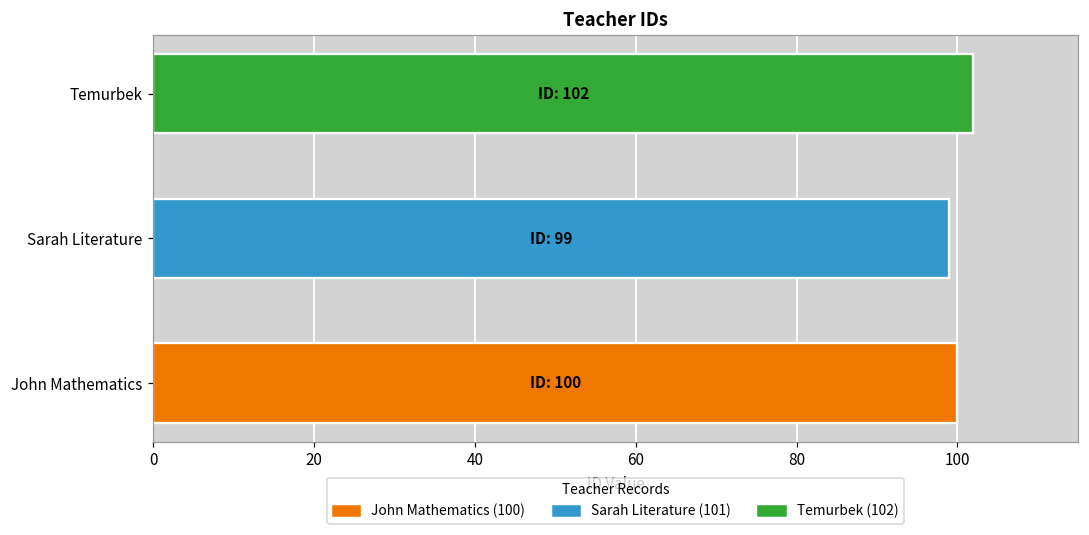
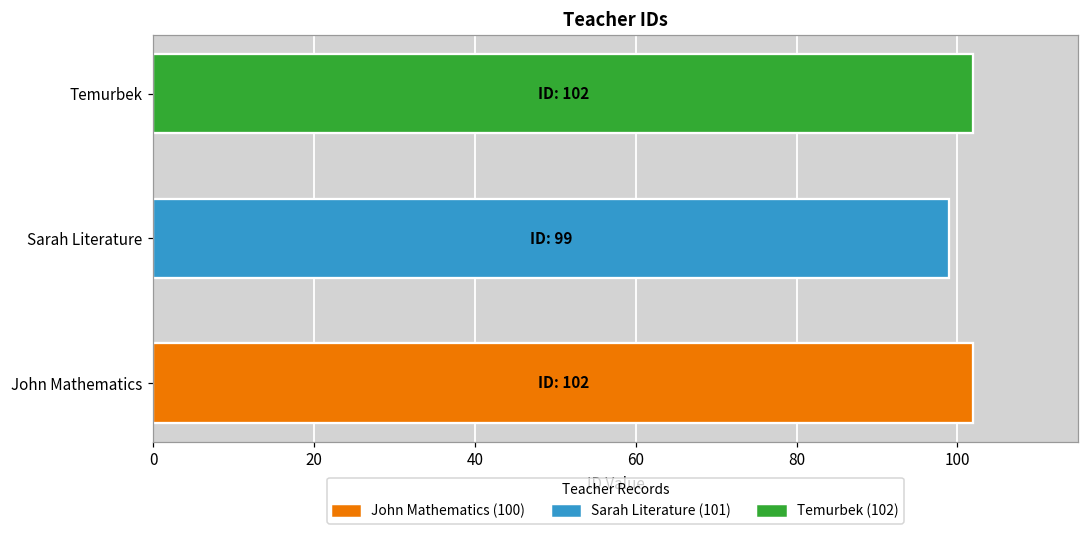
John Mathematics: 100 -> 102
